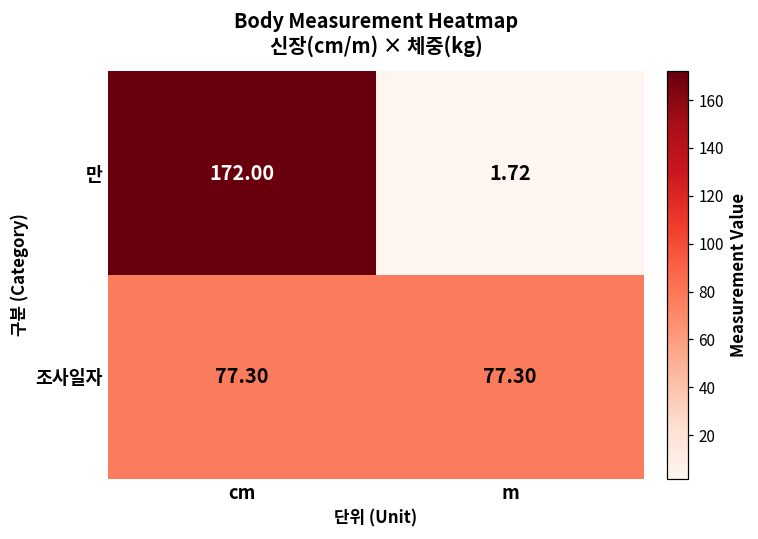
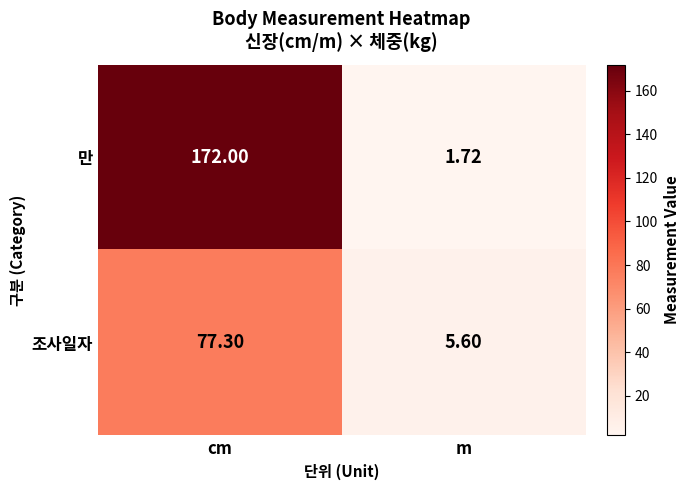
조사일자, m: 77.30 -> 5.60
